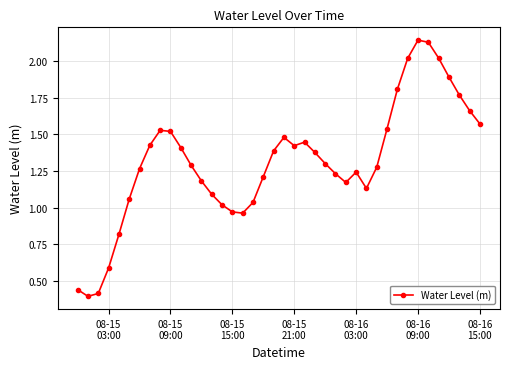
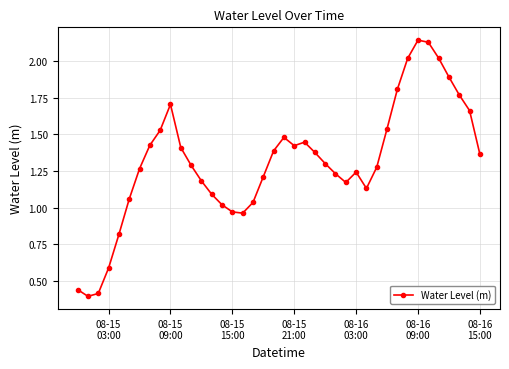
08-15 09:00: 1.52 -> 1.71
08-16 15:00: 1.57 -> 1.36
